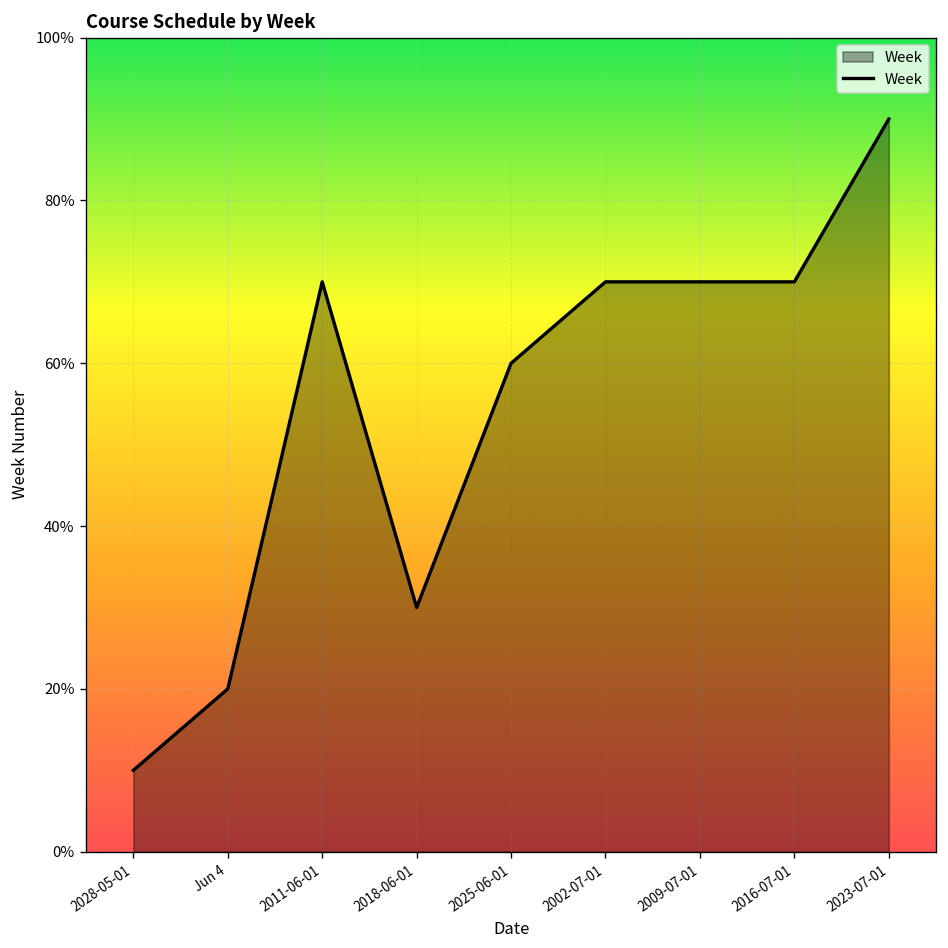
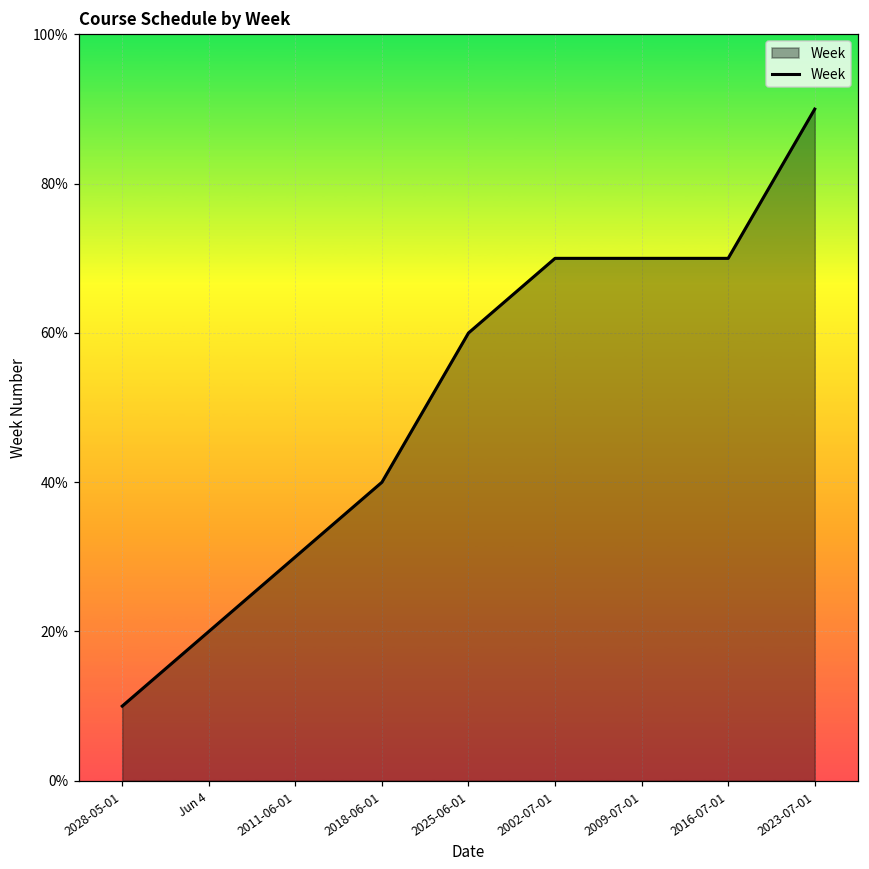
2011-06-01: 70% -> 30%
2018-06-01: 30% -> 40%
